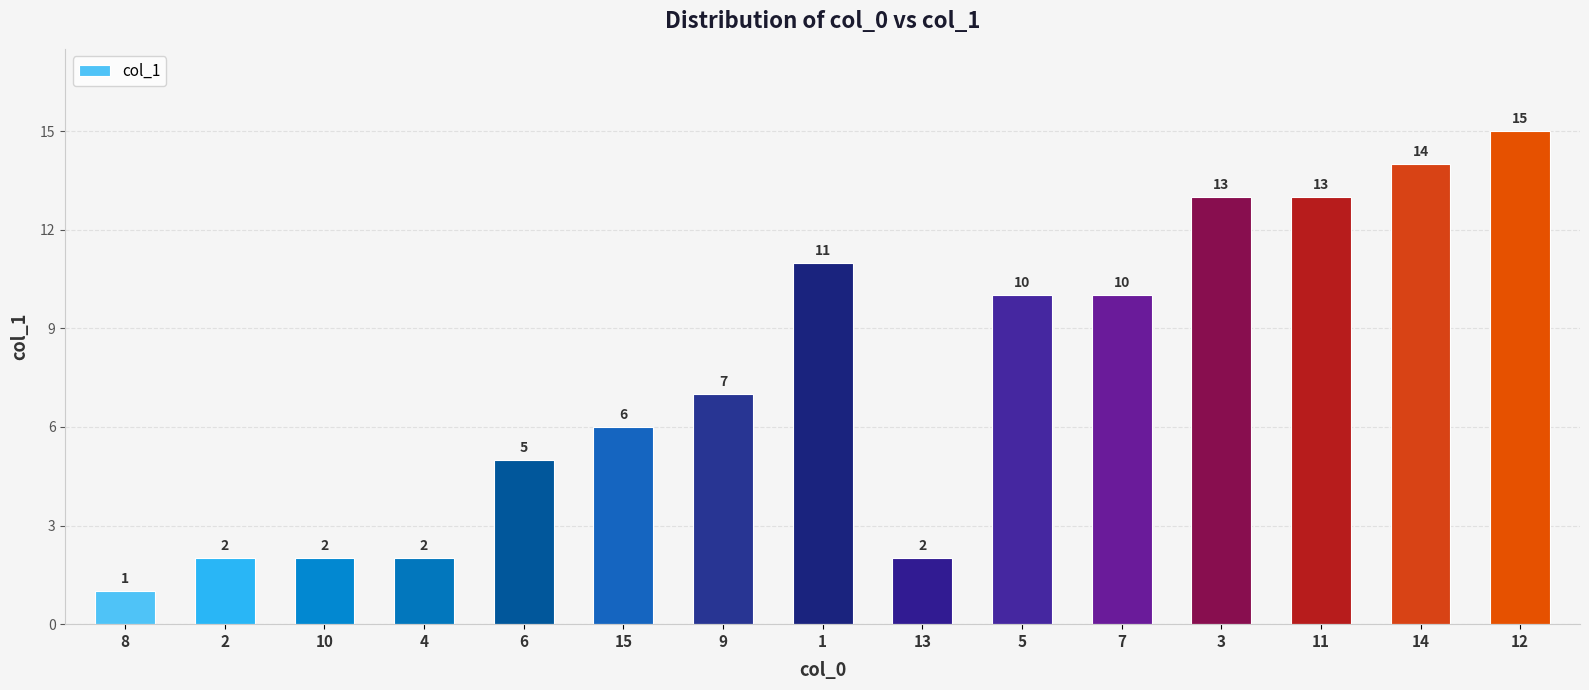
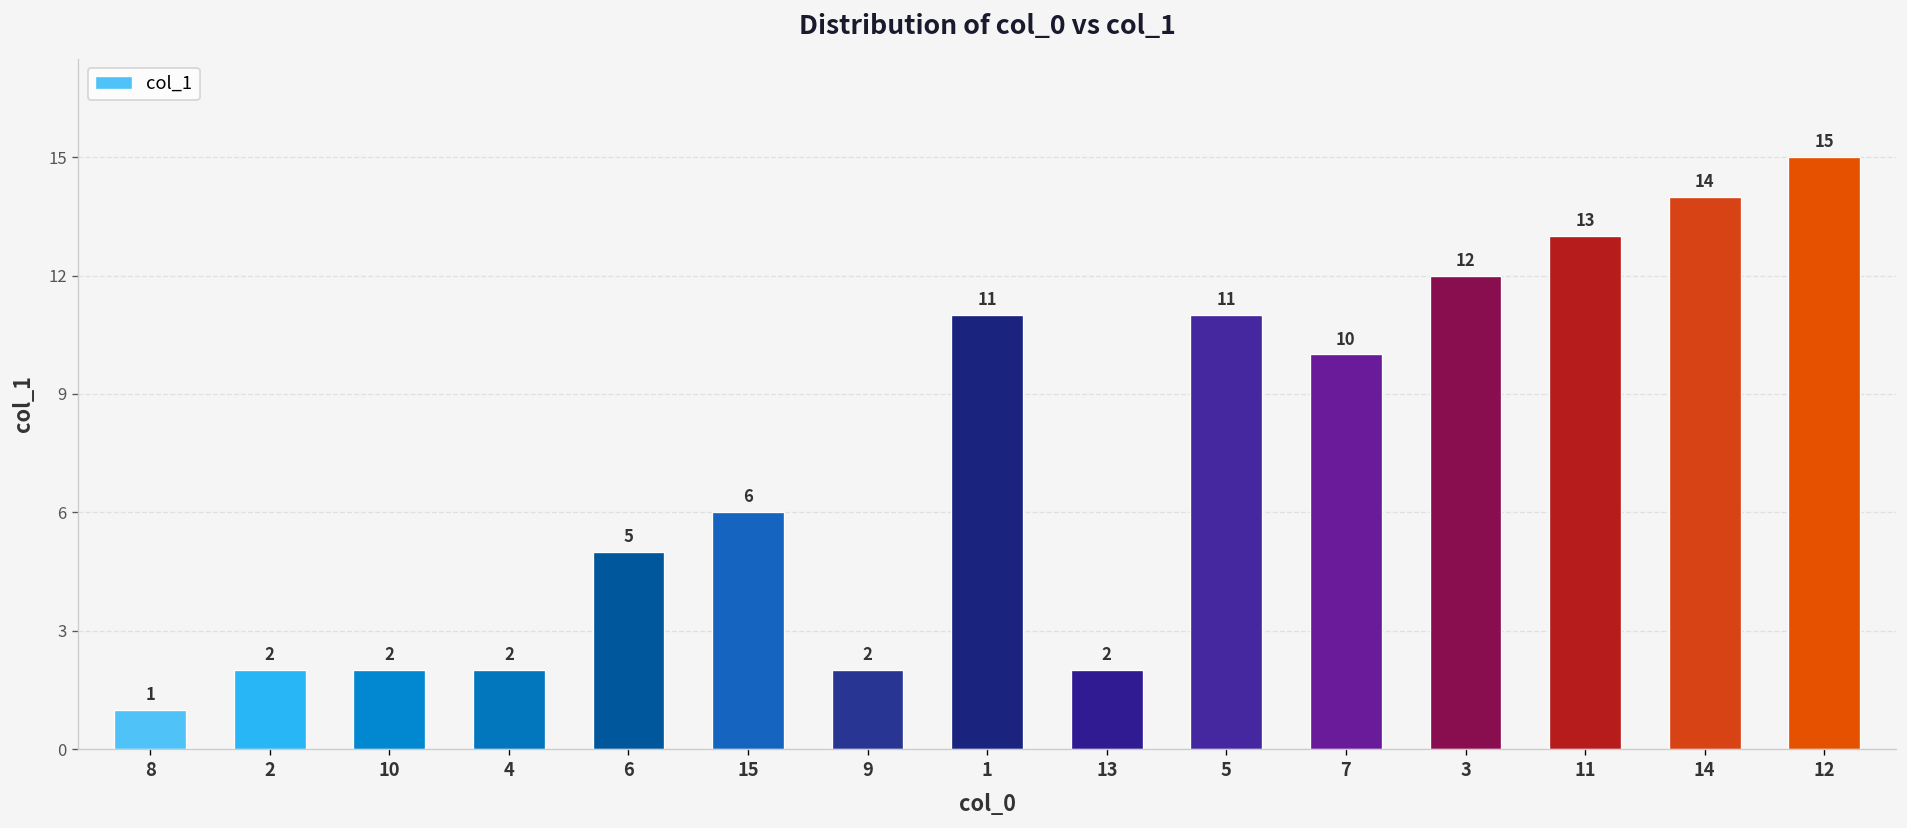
9: 7 -> 2
5: 10 -> 11
3: 13 -> 12
